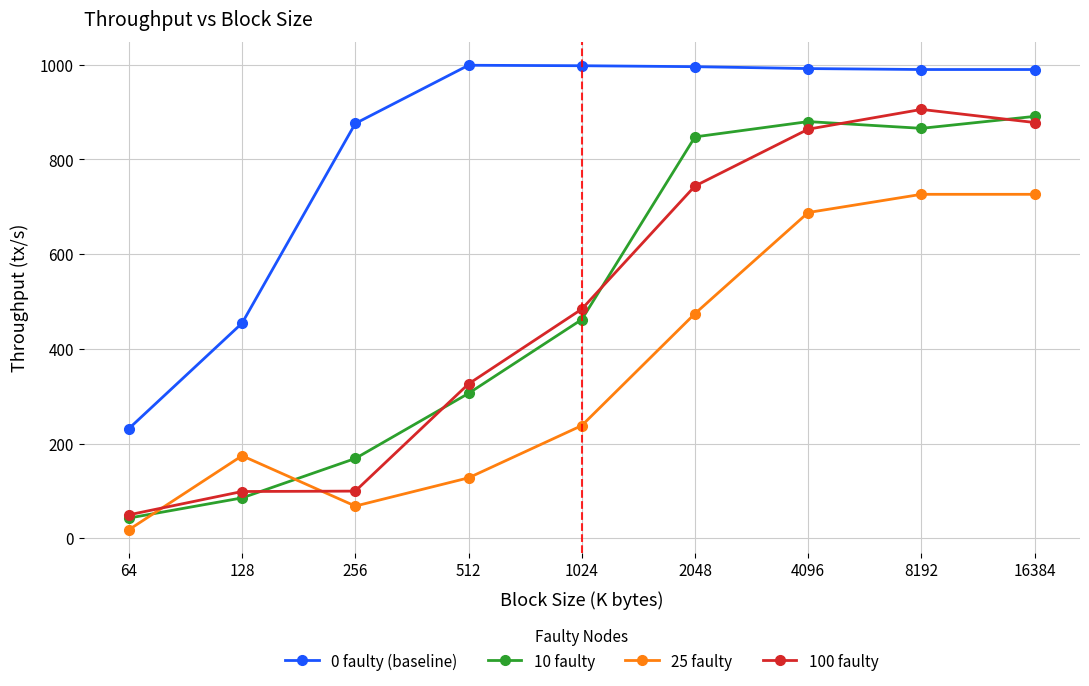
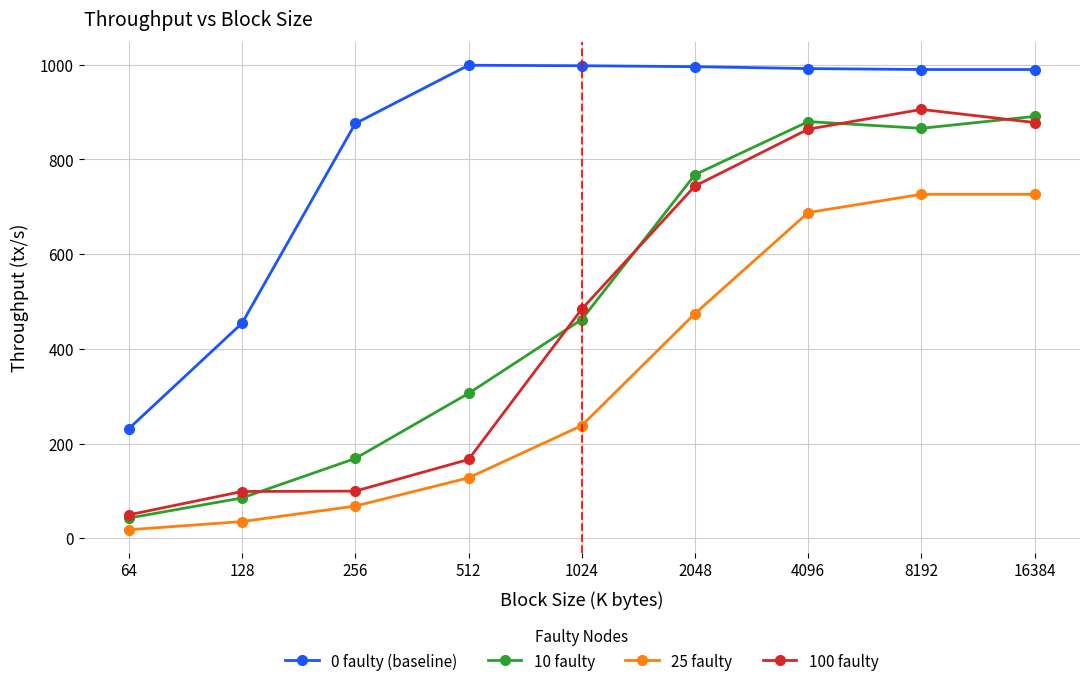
25 faulty, 128: 170 -> 40
100 faulty, 512: 330 -> 170
10 faulty, 2048: 850 -> 770
